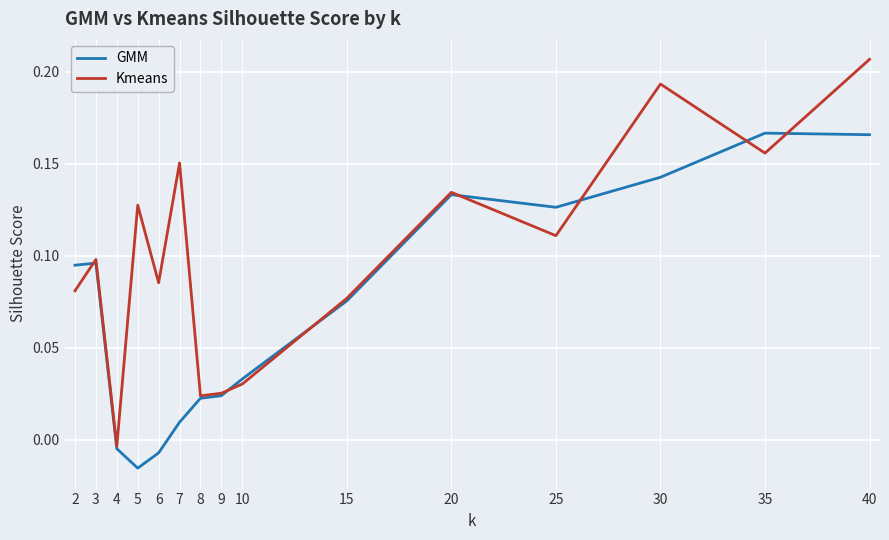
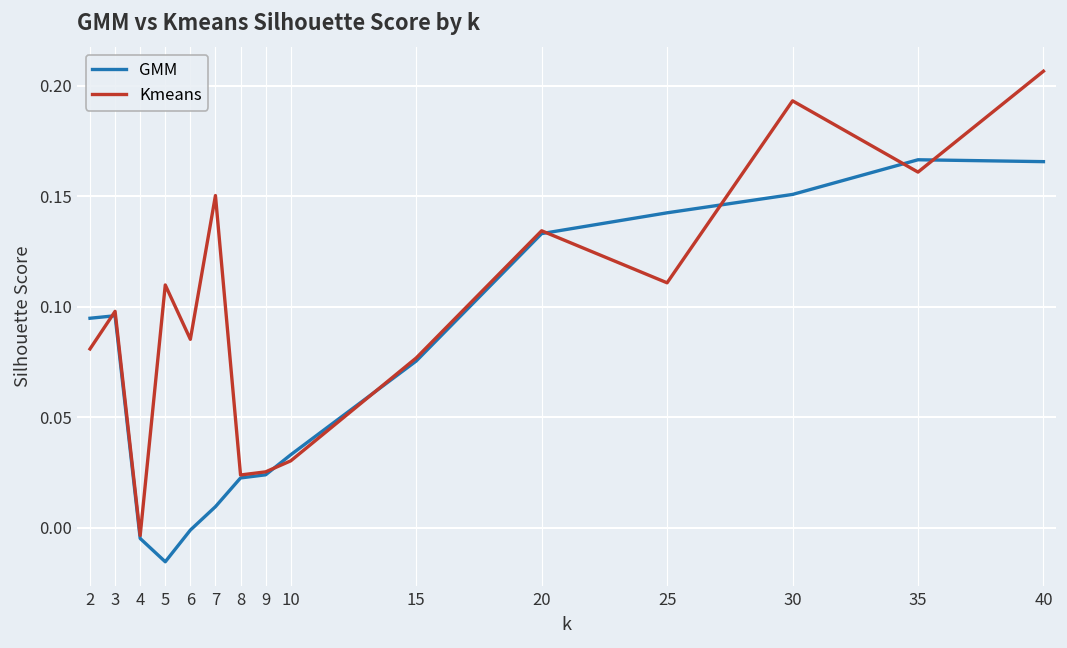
Kmeans, 5: 0.127 -> 0.110
GMM, 6: -0.007 -> -0.001
GMM, 25: 0.126 -> 0.143
GMM, 30: 0.143 -> 0.151
Kmeans, 35: 0.156 -> 0.161
